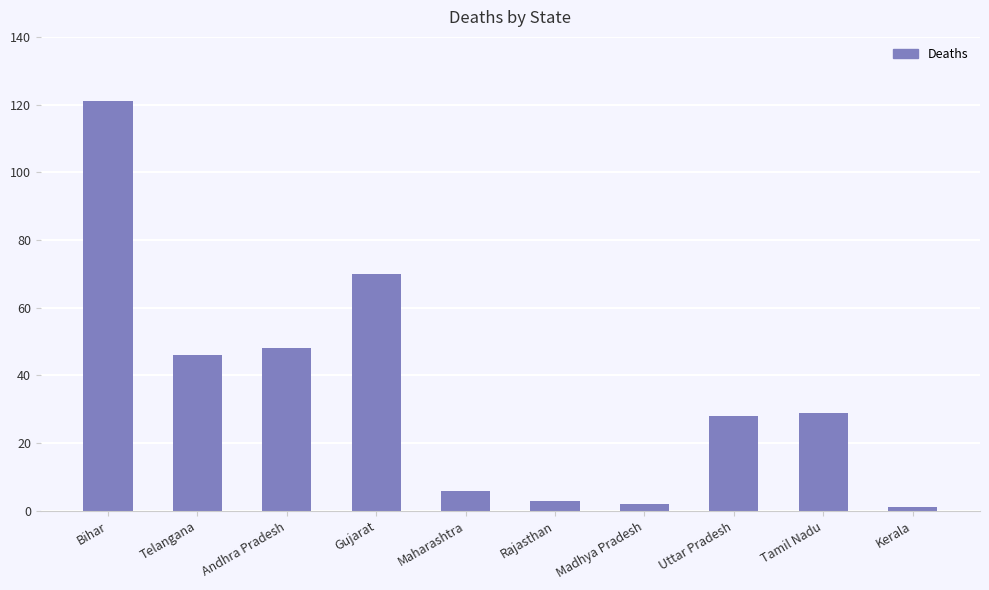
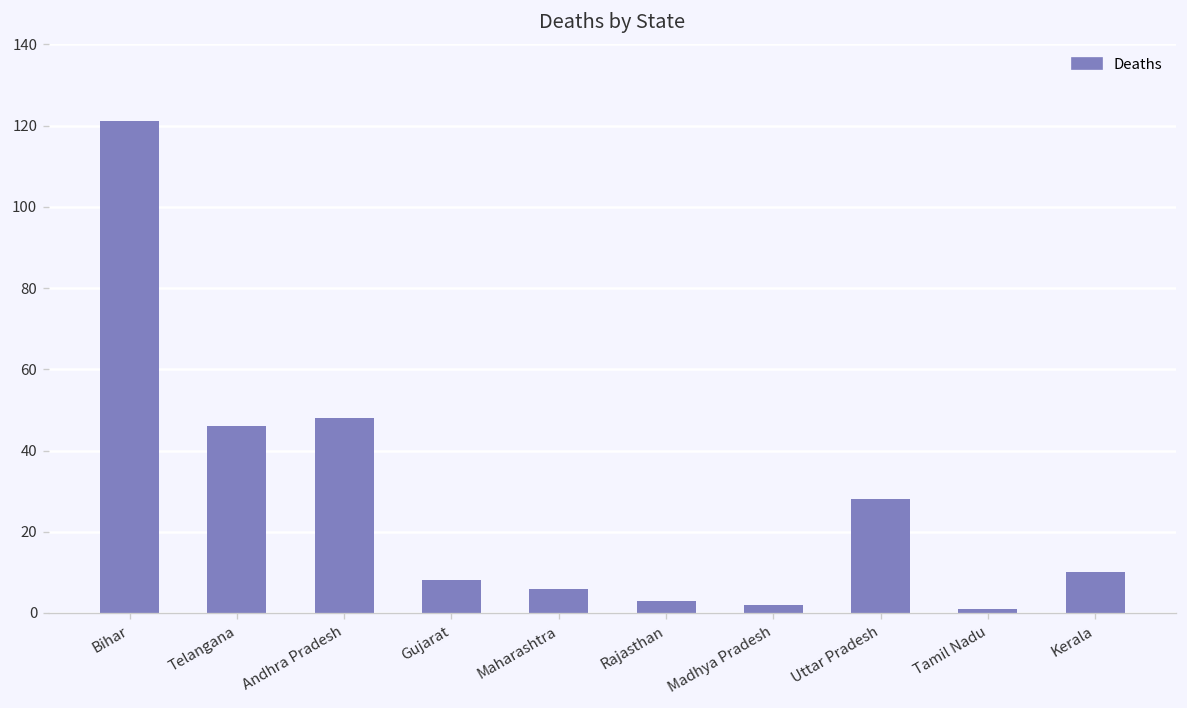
Gujarat: 70 -> 8
Tamil Nadu: 29 -> 1
Kerala: 1 -> 10
